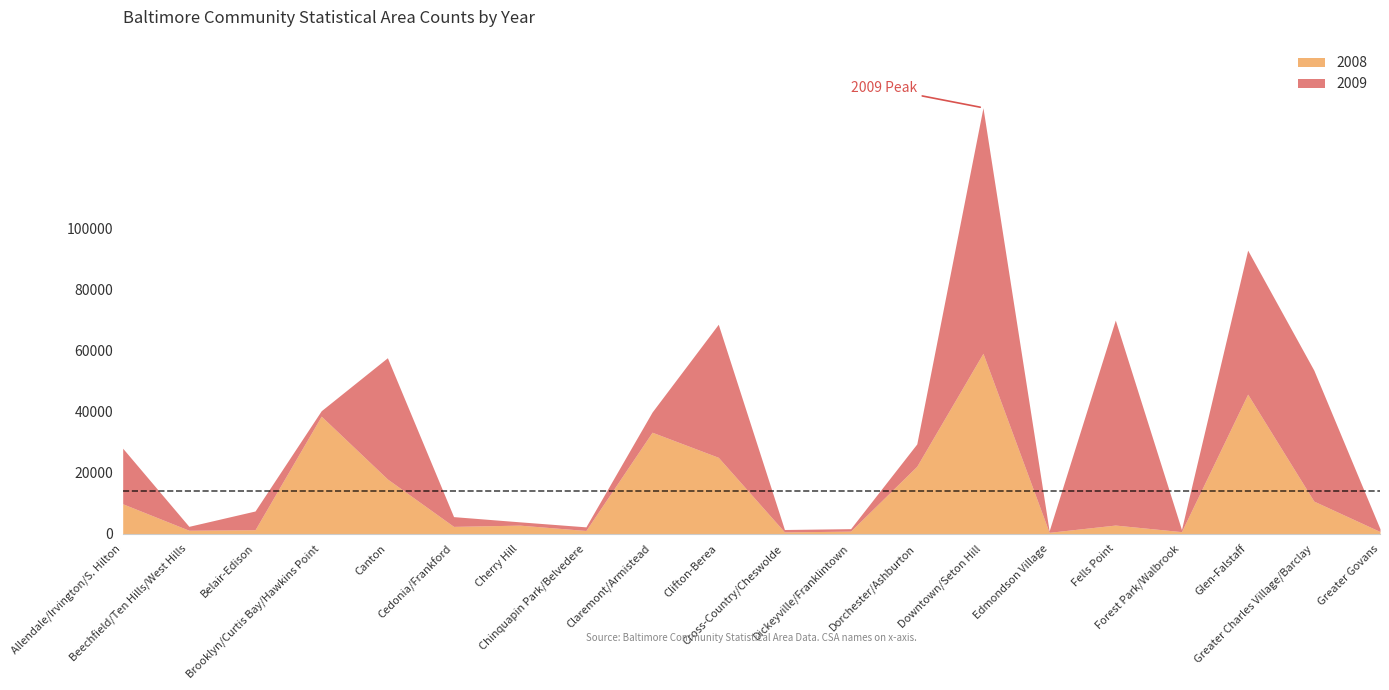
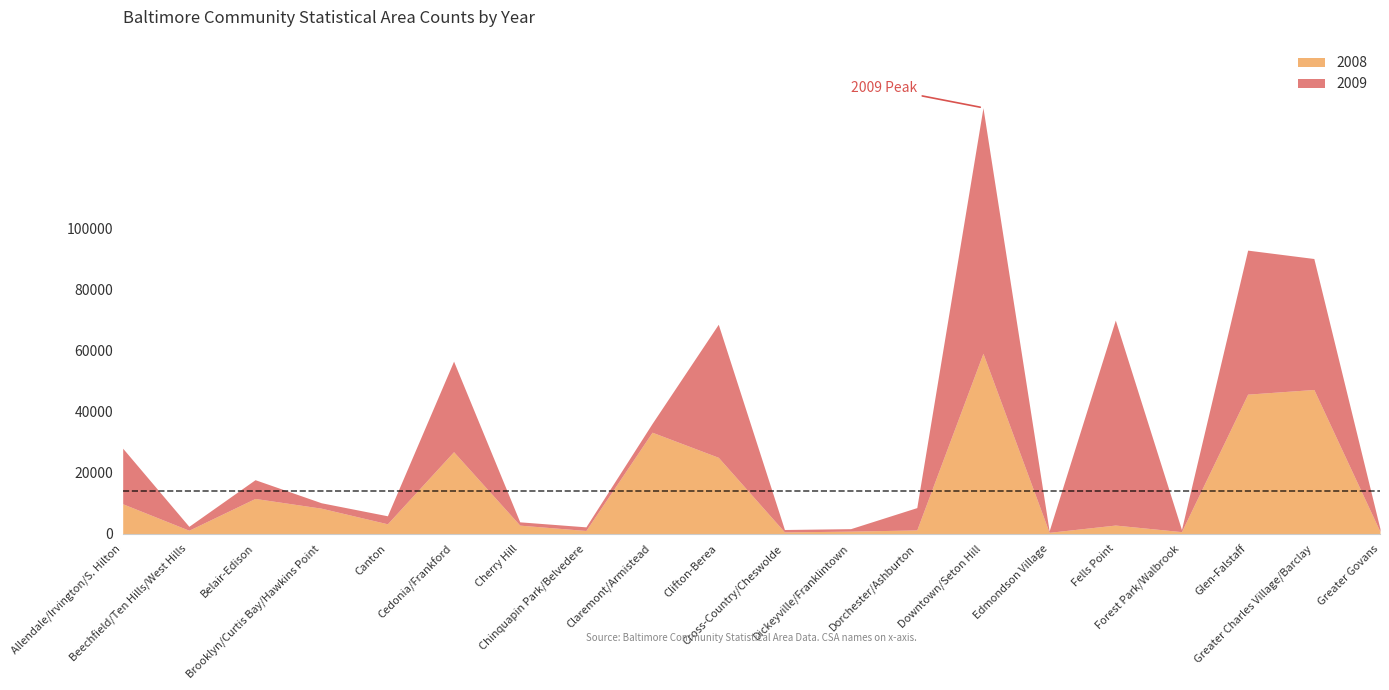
2008, Belair-Edison: 1000 -> 12000
2008, Brooklyn/Curtis Bay/Hawkins Point: 39000 -> 8000
2008, Canton: 18000 -> 3000
2009, Canton: 40000 -> 3000
2008, Cedonia/Frankford: 2000 -> 27000
2009, Cedonia/Frankford: 3000 -> 30000
2009, Claremont/Armistead: 7000 -> 3000
2008, Dorchester/Ashburton: 22000 -> 1000
2008, Greater Charles Village/Barclay: 11000 -> 47000
